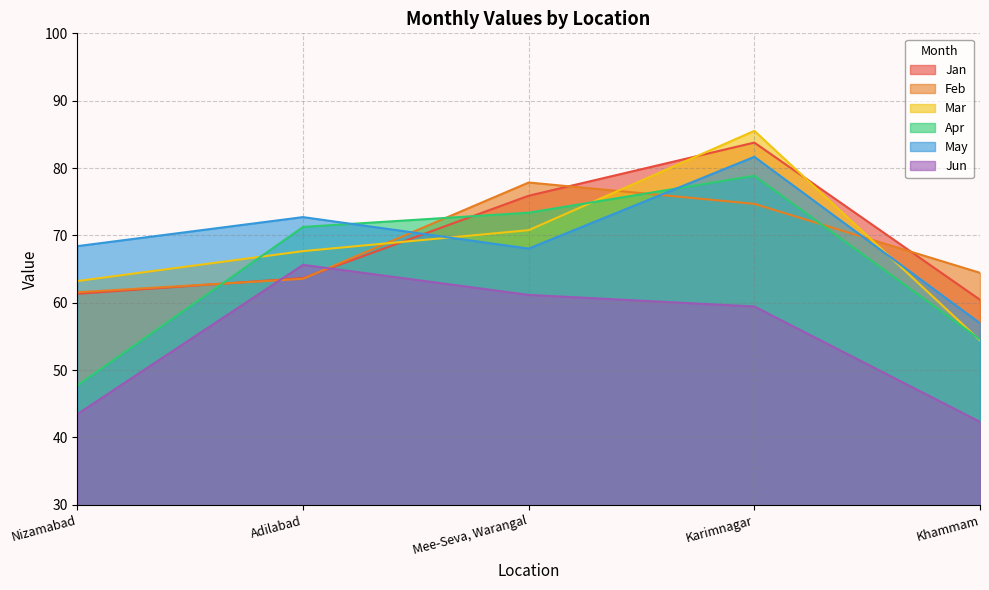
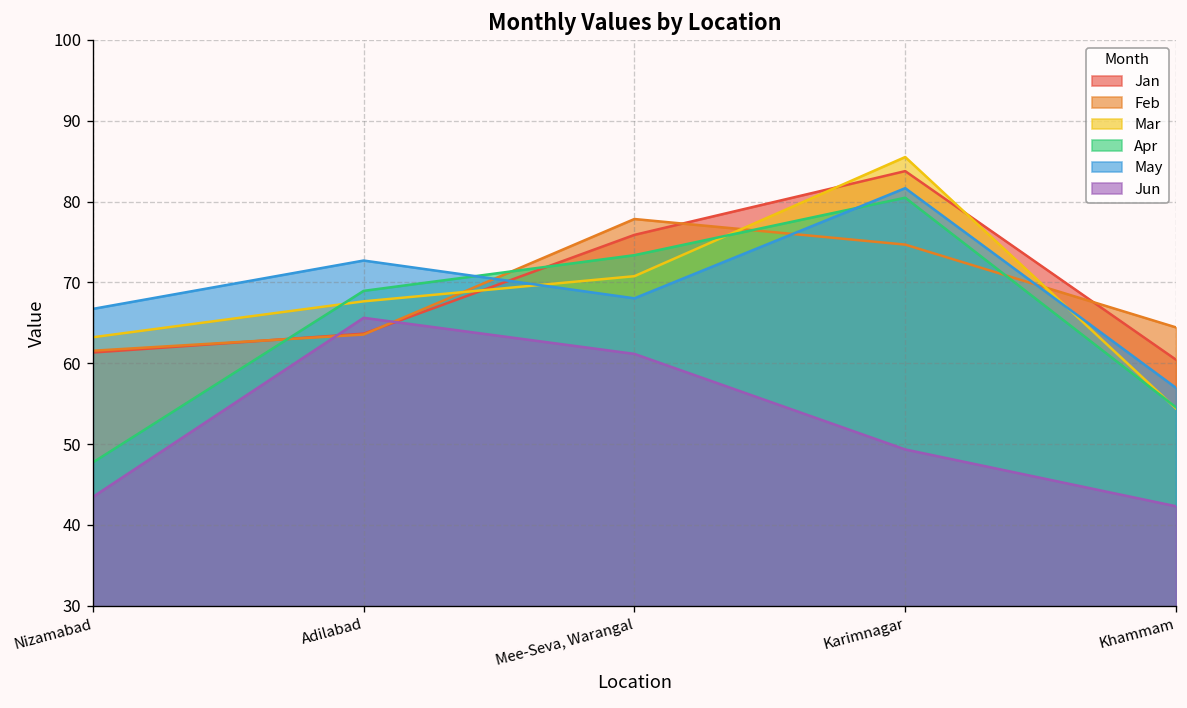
May, Nizamabad: 68 -> 67
Apr, Adilabad: 71 -> 69
Apr, Karimnagar: 79 -> 80
Jun, Karimnagar: 59 -> 49
